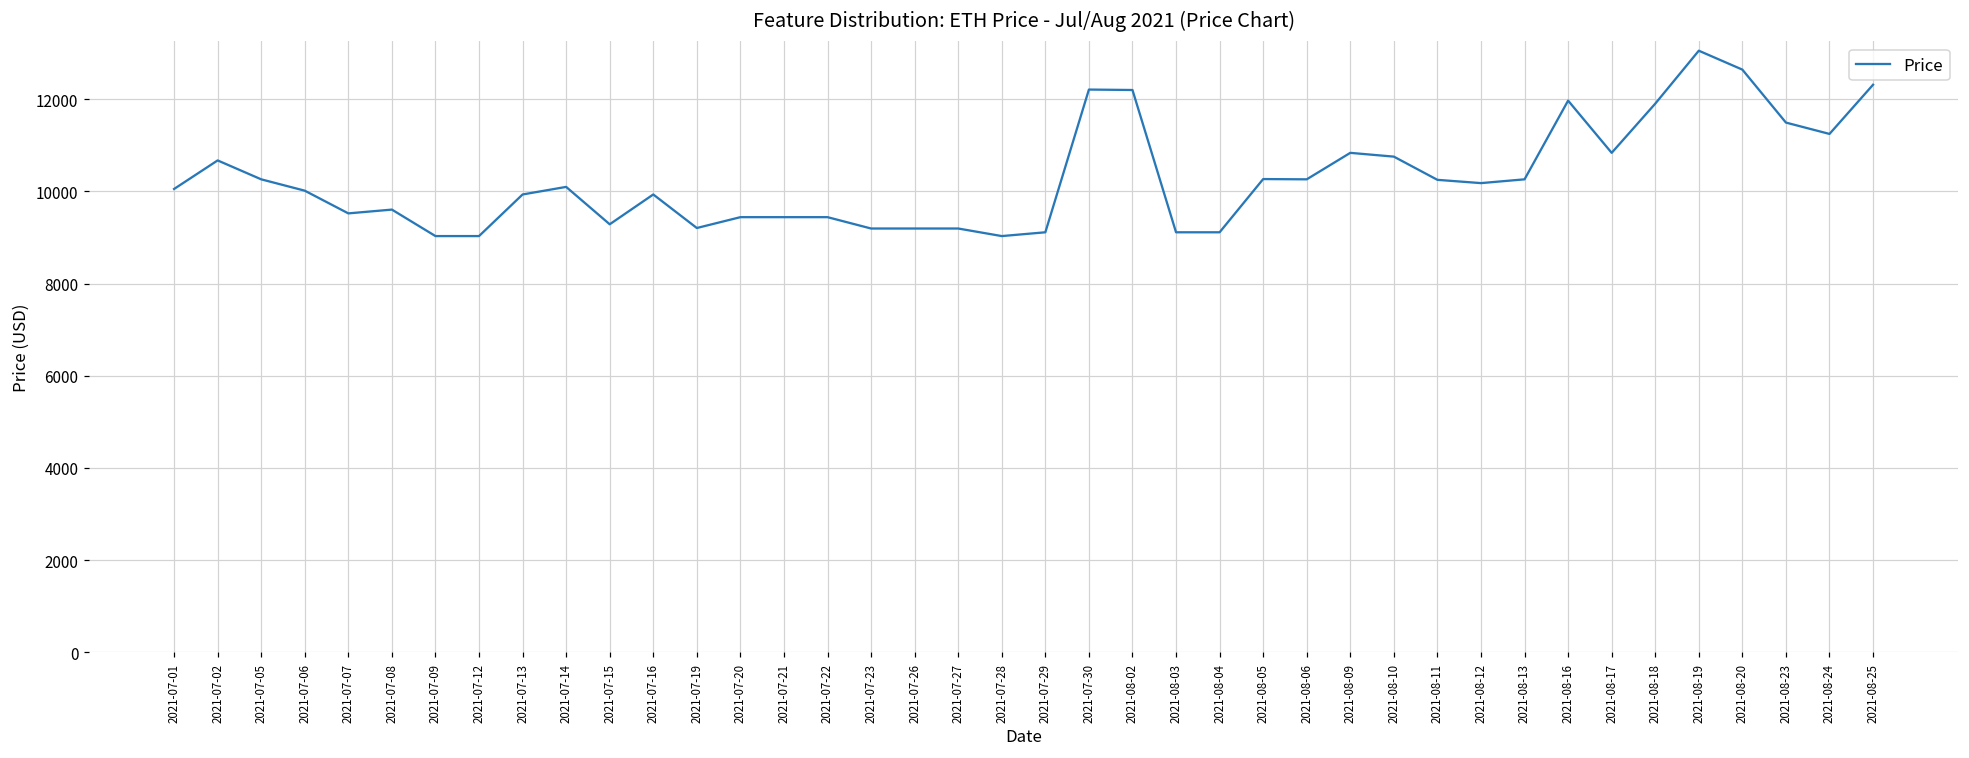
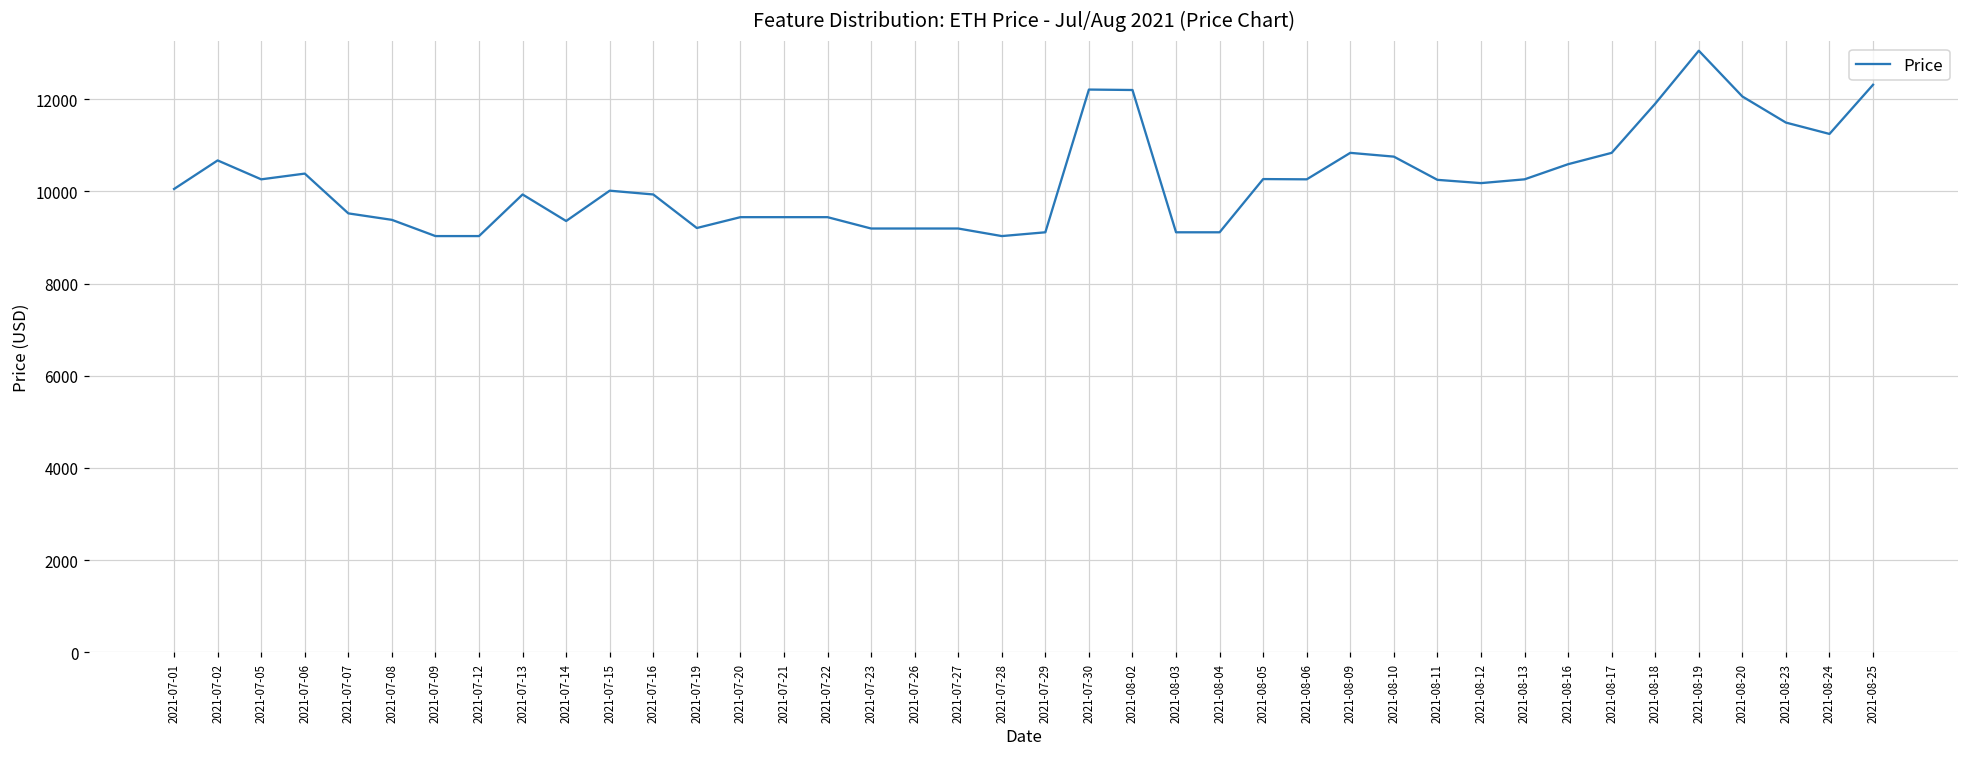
2021-07-06: 10000 -> 10400
2021-07-08: 9600 -> 9400
2021-07-14: 10100 -> 9400
2021-07-15: 9300 -> 10000
2021-08-16: 12000 -> 10600
2021-08-20: 12600 -> 12100
